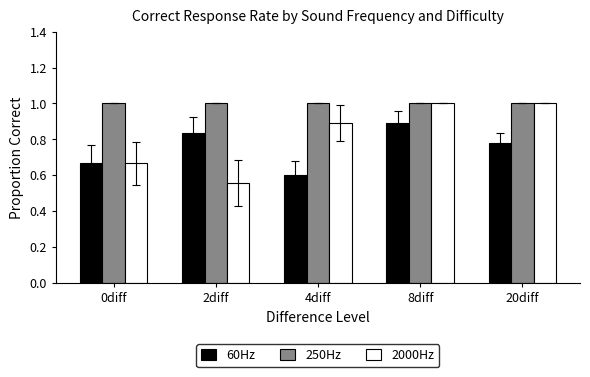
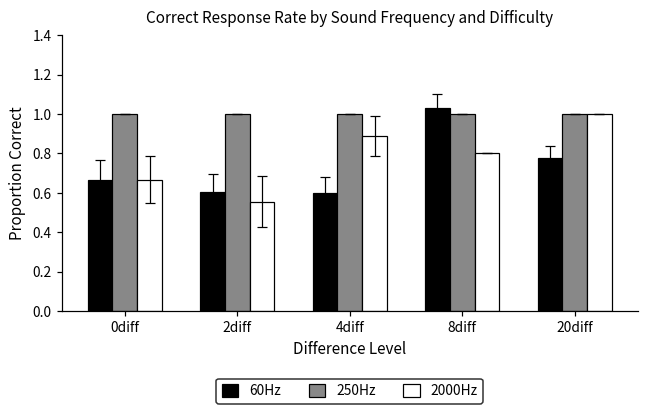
60Hz, 2diff: 0.83 -> 0.61
60Hz, 8diff: 0.89 -> 1.03
2000Hz, 8diff: 1.0 -> 0.8
